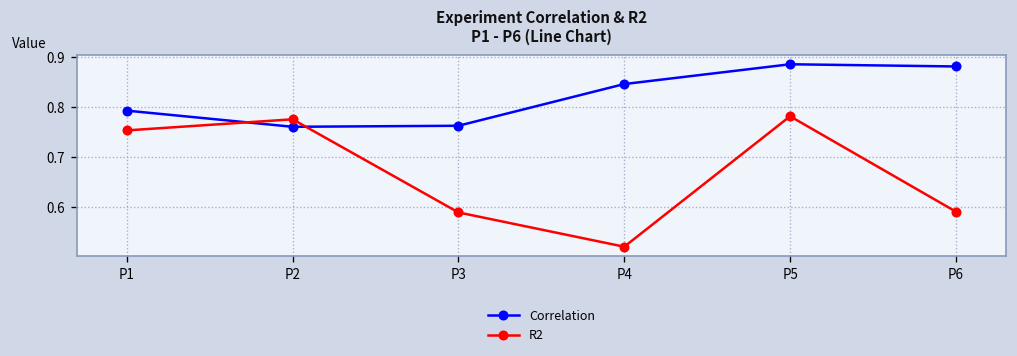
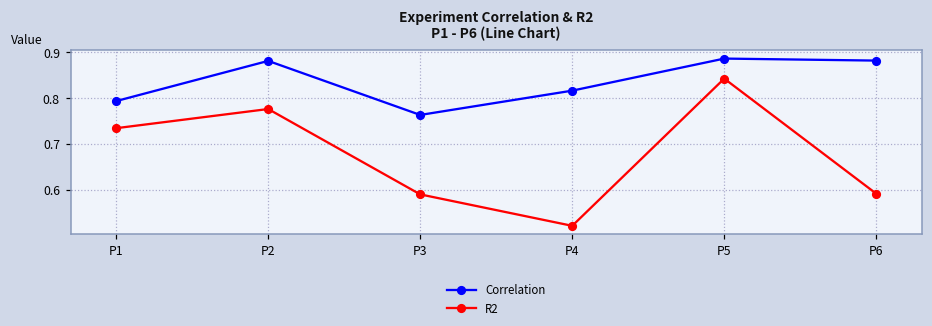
R2, P1: 0.75 -> 0.73
Correlation, P2: 0.76 -> 0.88
Correlation, P4: 0.85 -> 0.82
R2, P5: 0.78 -> 0.84
